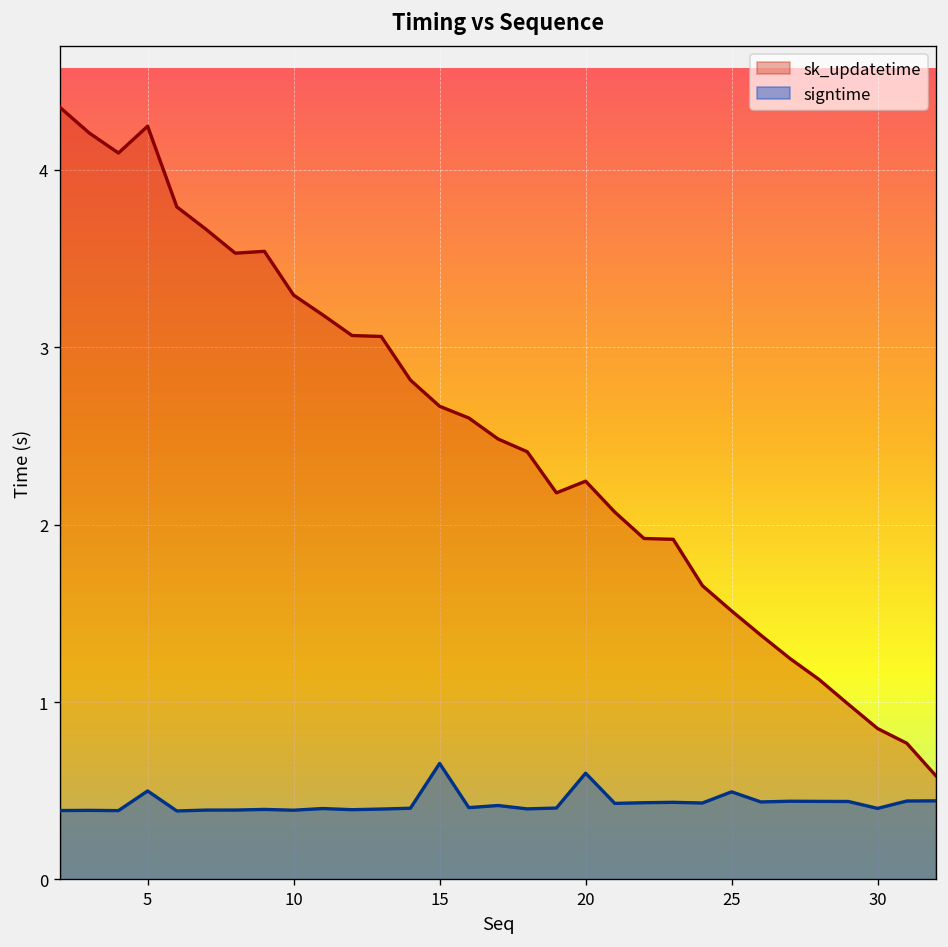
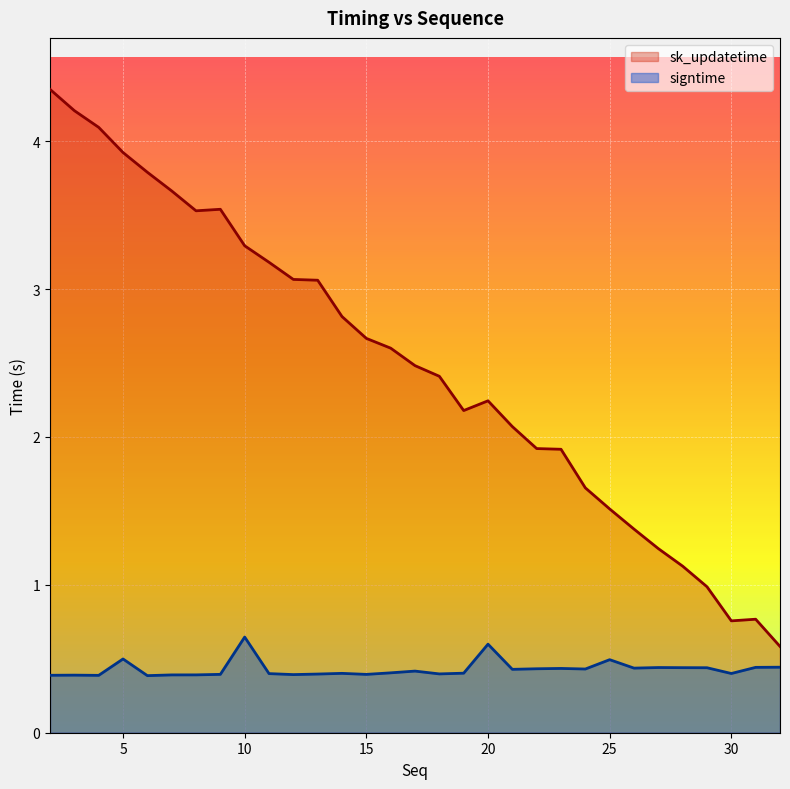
sk_updatetime, 5: 4.24 -> 3.92
signtime, 10: 0.39 -> 0.65
signtime, 15: 0.65 -> 0.39
sk_updatetime, 30: 0.85 -> 0.76
